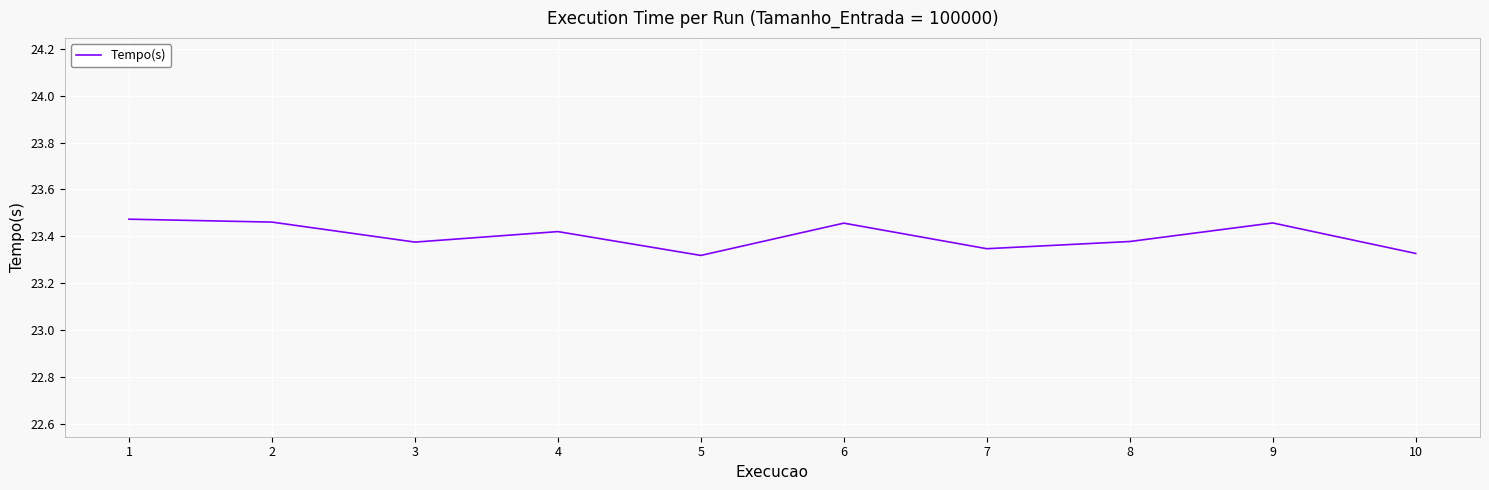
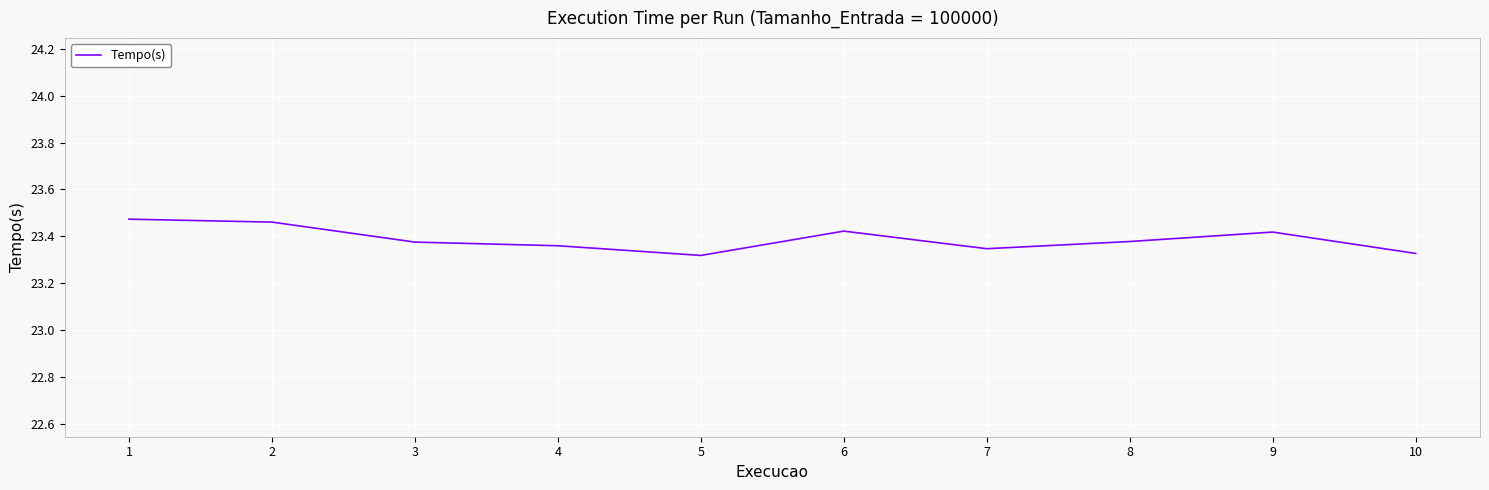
4: 23.42 -> 23.36
6: 23.46 -> 23.42
9: 23.46 -> 23.42
